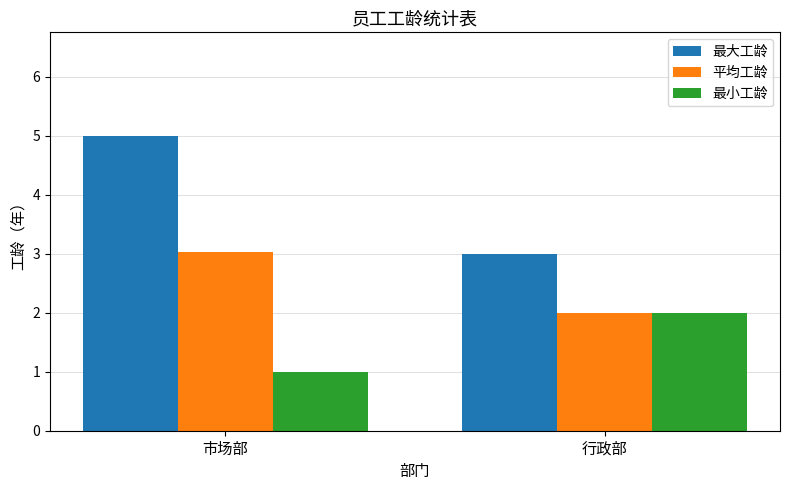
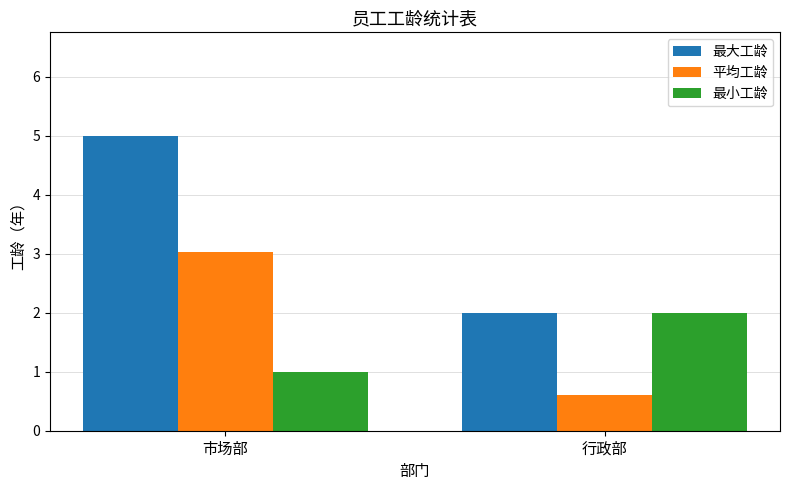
最大工龄, 行政部: 3 -> 2
平均工龄, 行政部: 2.0 -> 0.6
